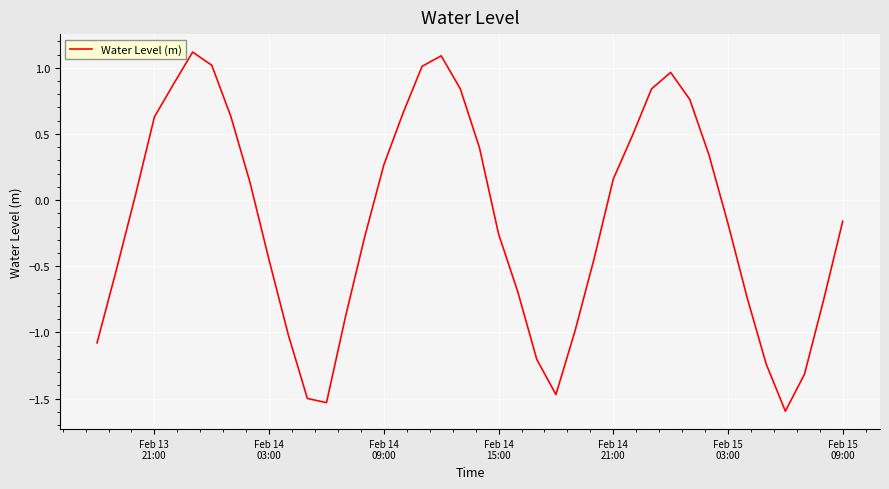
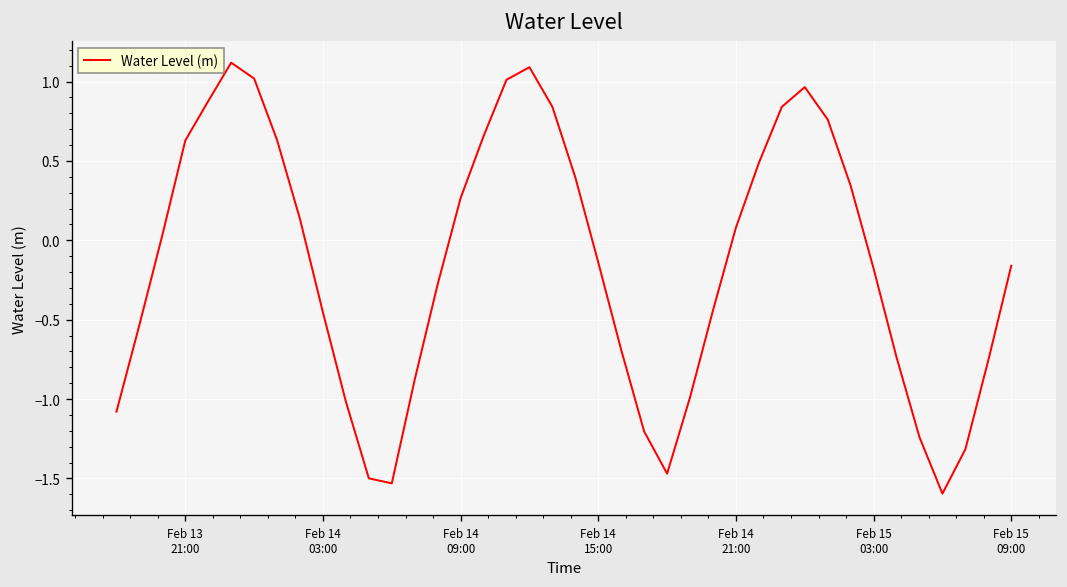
Feb 14 15:00: -0.26 -> -0.14
Feb 14 21:00: 0.16 -> 0.08
